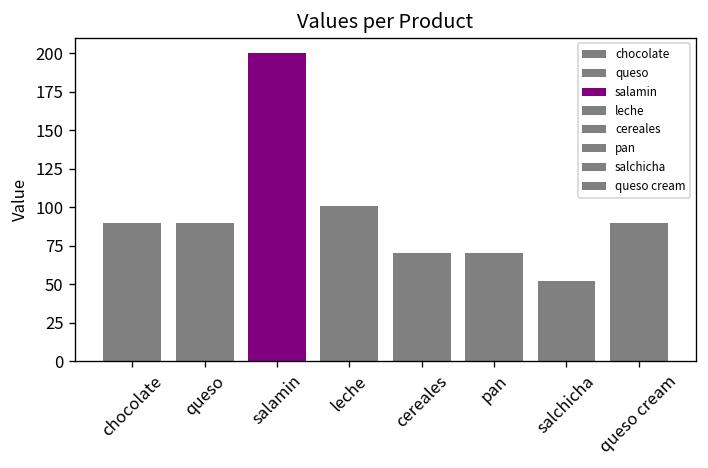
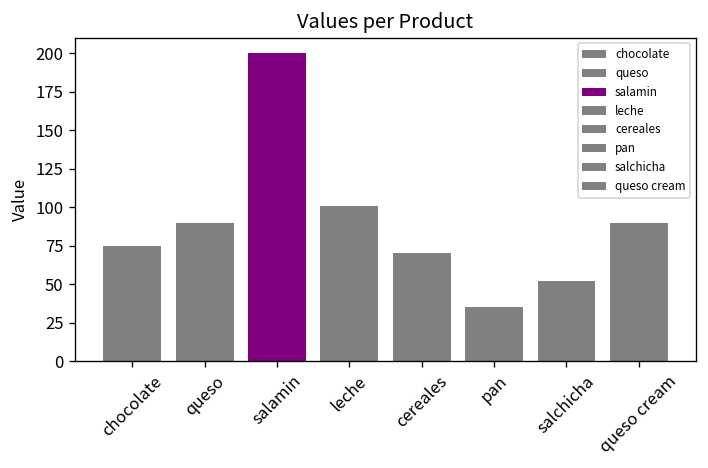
chocolate: 90 -> 75
pan: 70 -> 35
